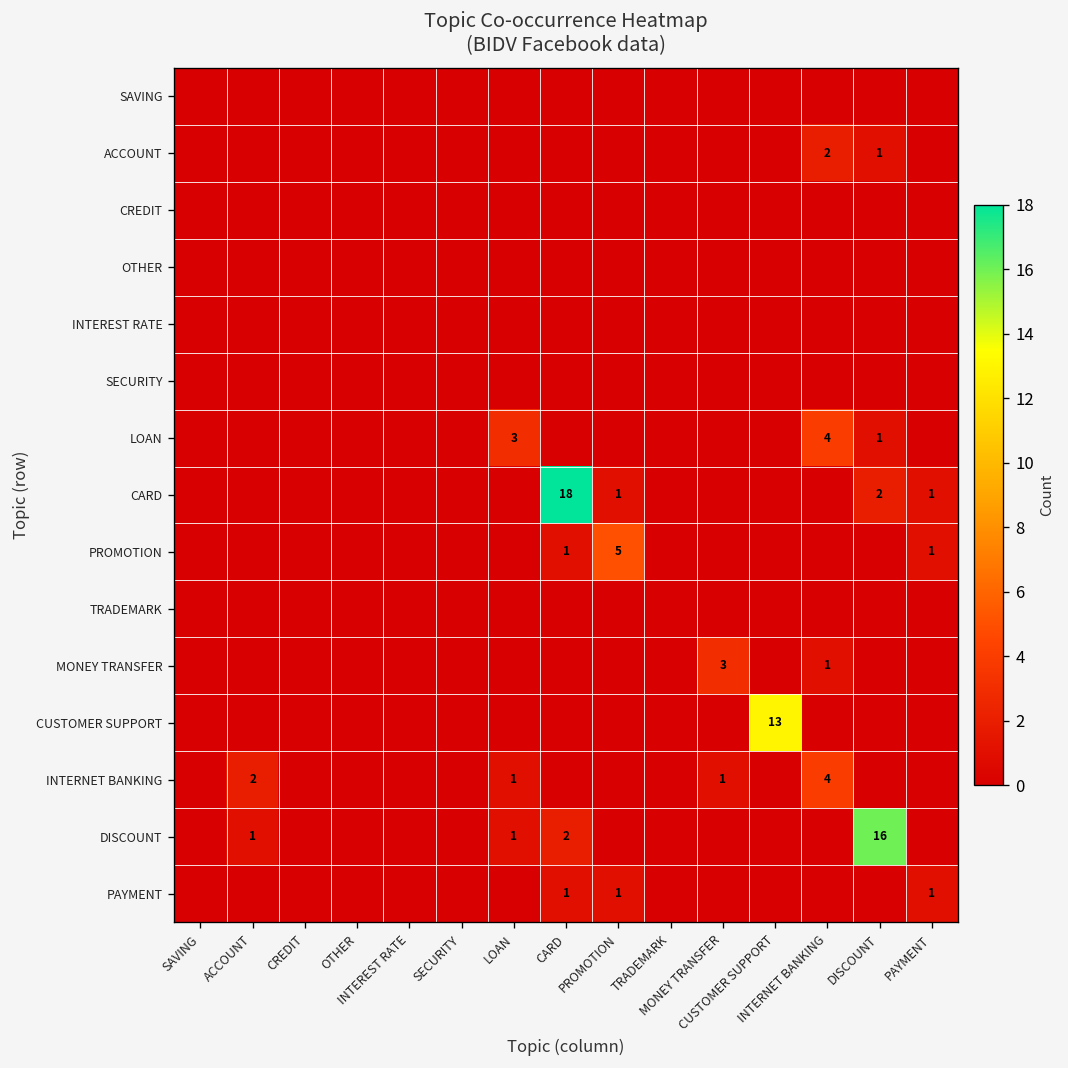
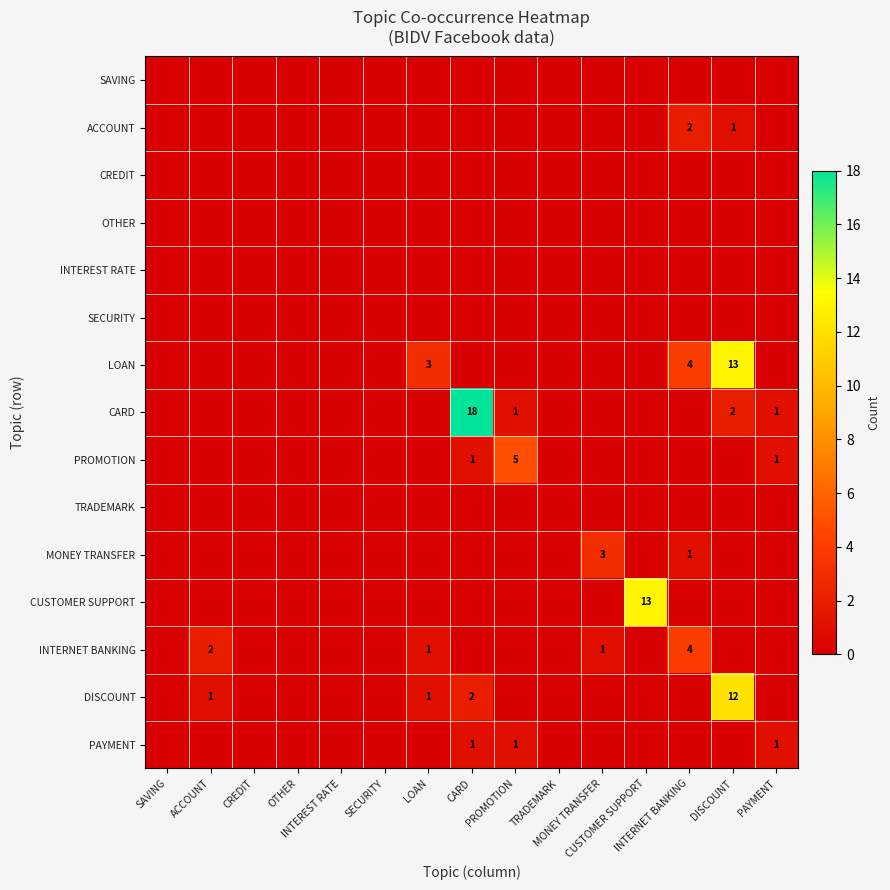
LOAN, DISCOUNT: 1 -> 13
DISCOUNT, DISCOUNT: 16 -> 12
